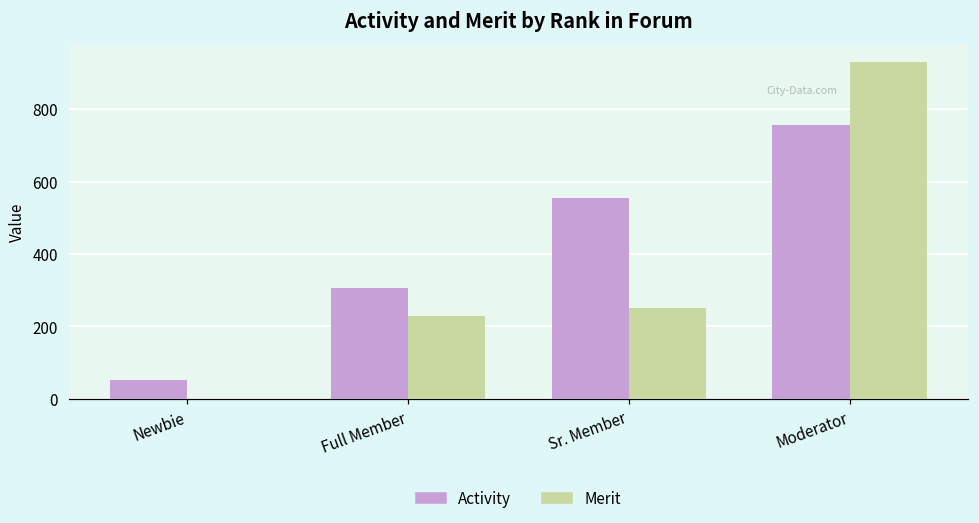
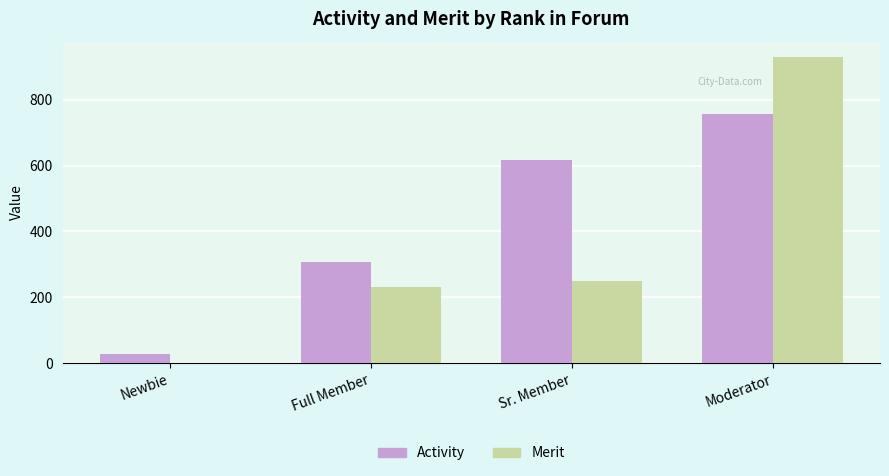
Activity, Newbie: 50 -> 30
Activity, Sr. Member: 560 -> 620
